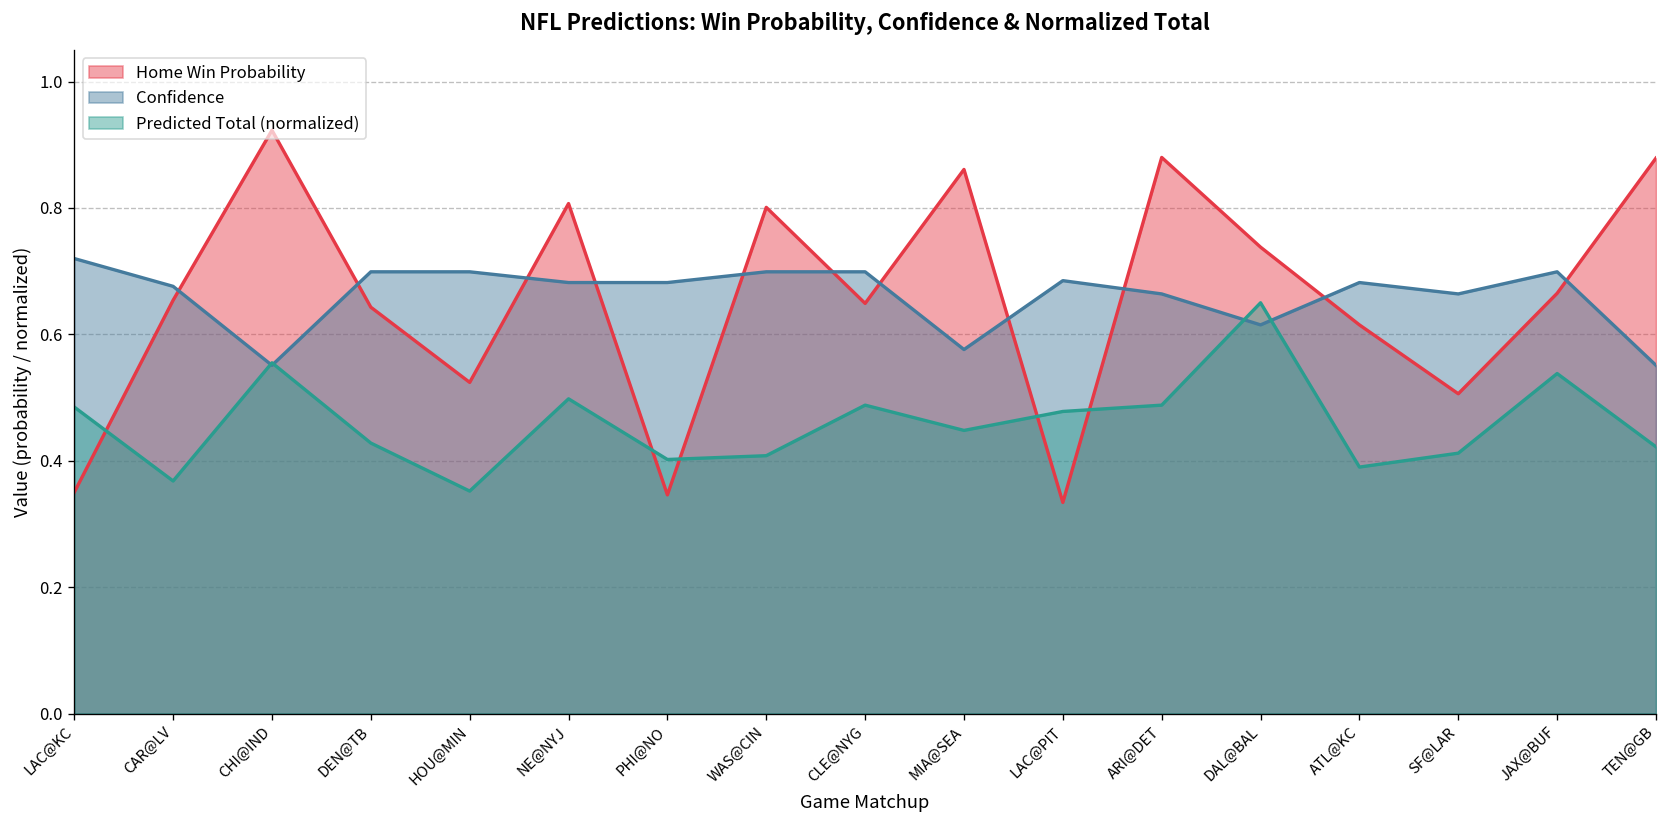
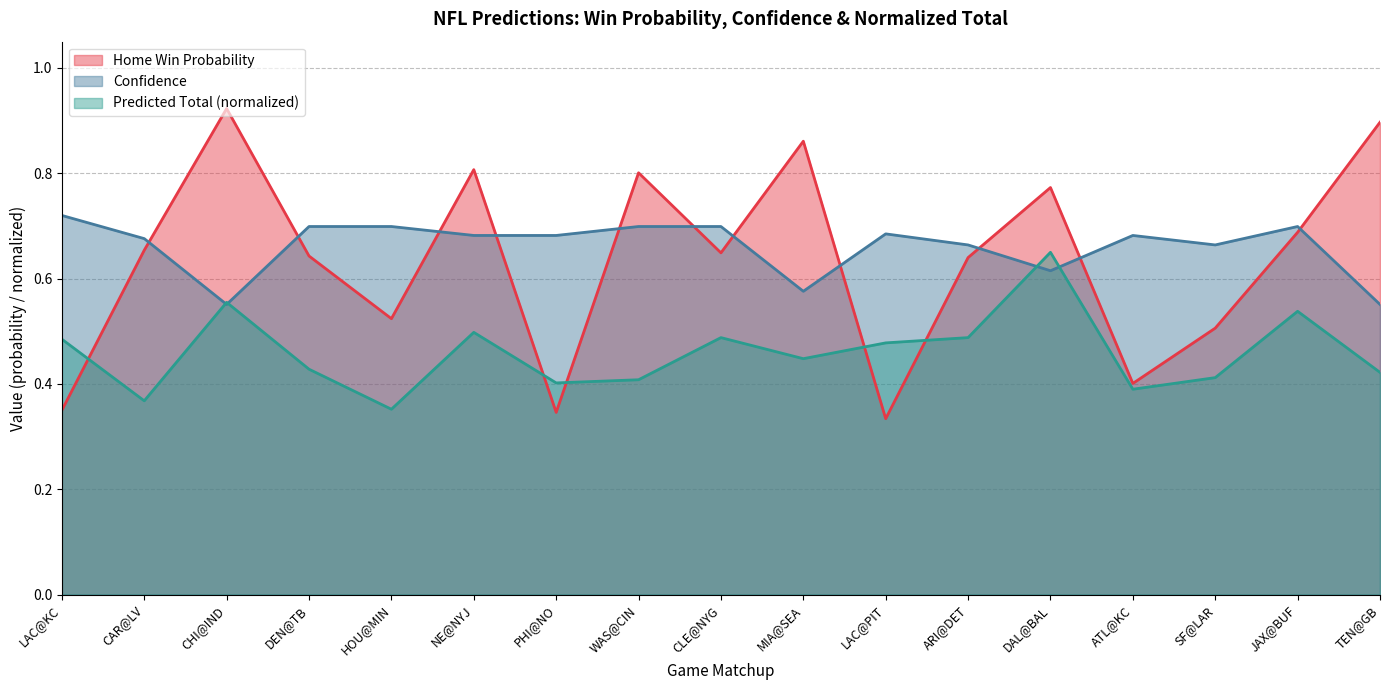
Home Win Probability, ARI@DET: 0.88 -> 0.64
Home Win Probability, DAL@BAL: 0.74 -> 0.77
Home Win Probability, ATL@KC: 0.62 -> 0.40
Home Win Probability, JAX@BUF: 0.67 -> 0.69
Home Win Probability, TEN@GB: 0.88 -> 0.90
